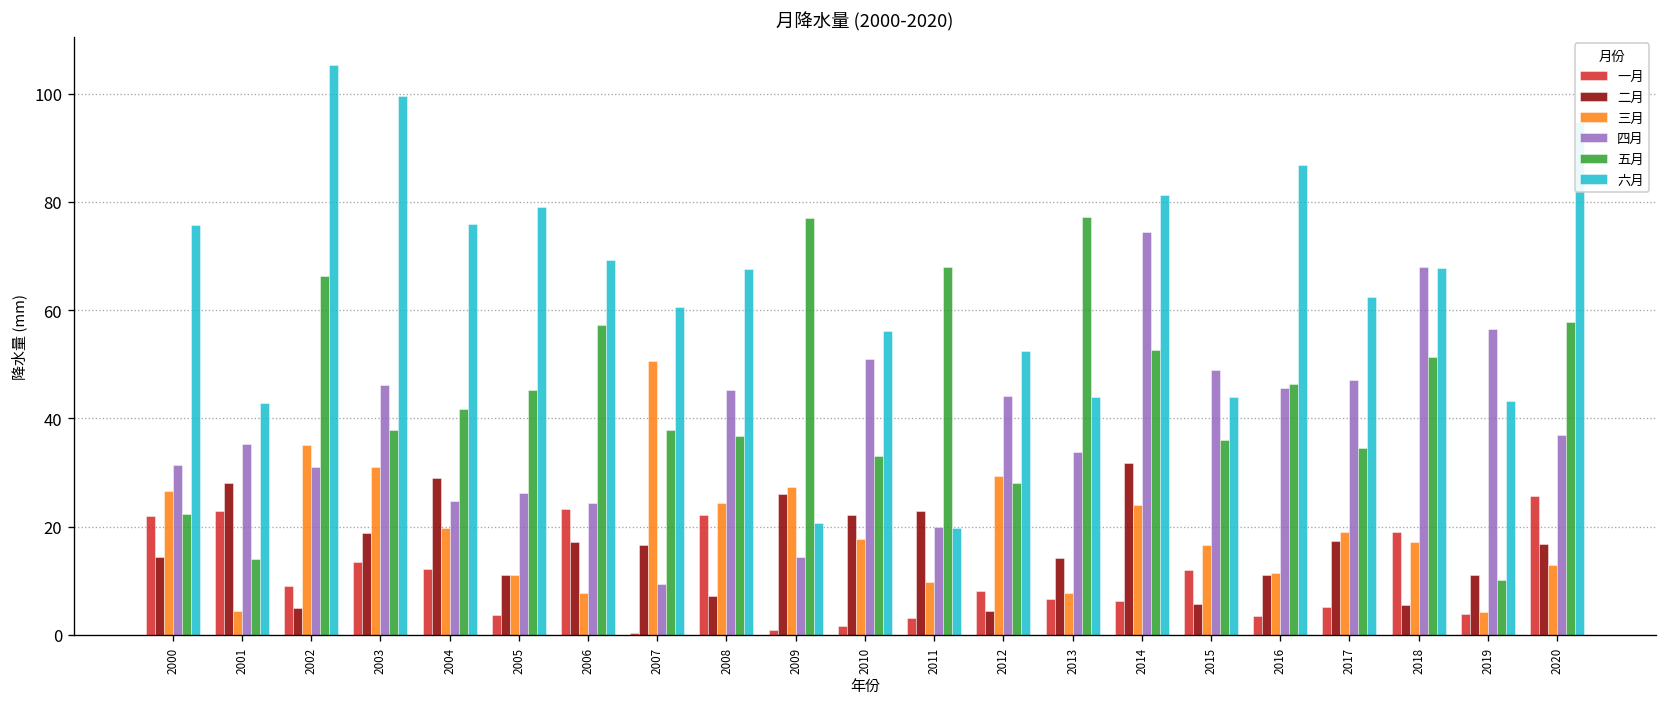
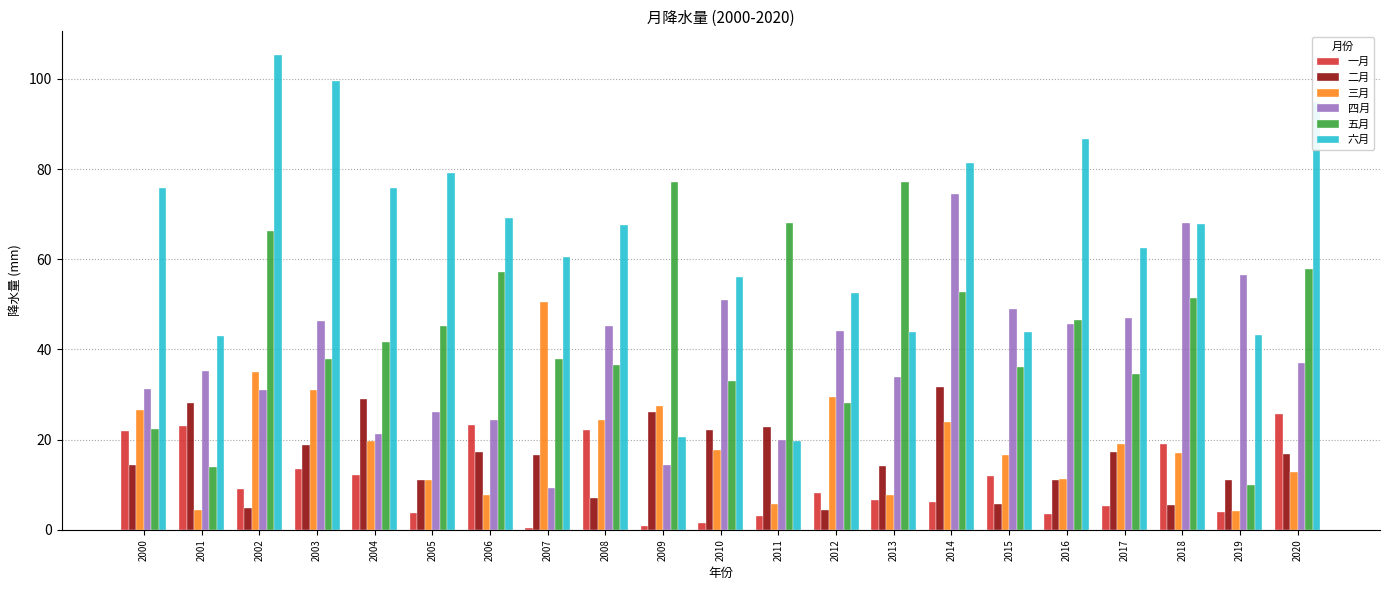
四月, 2004: 25 -> 21
三月, 2011: 10 -> 6
